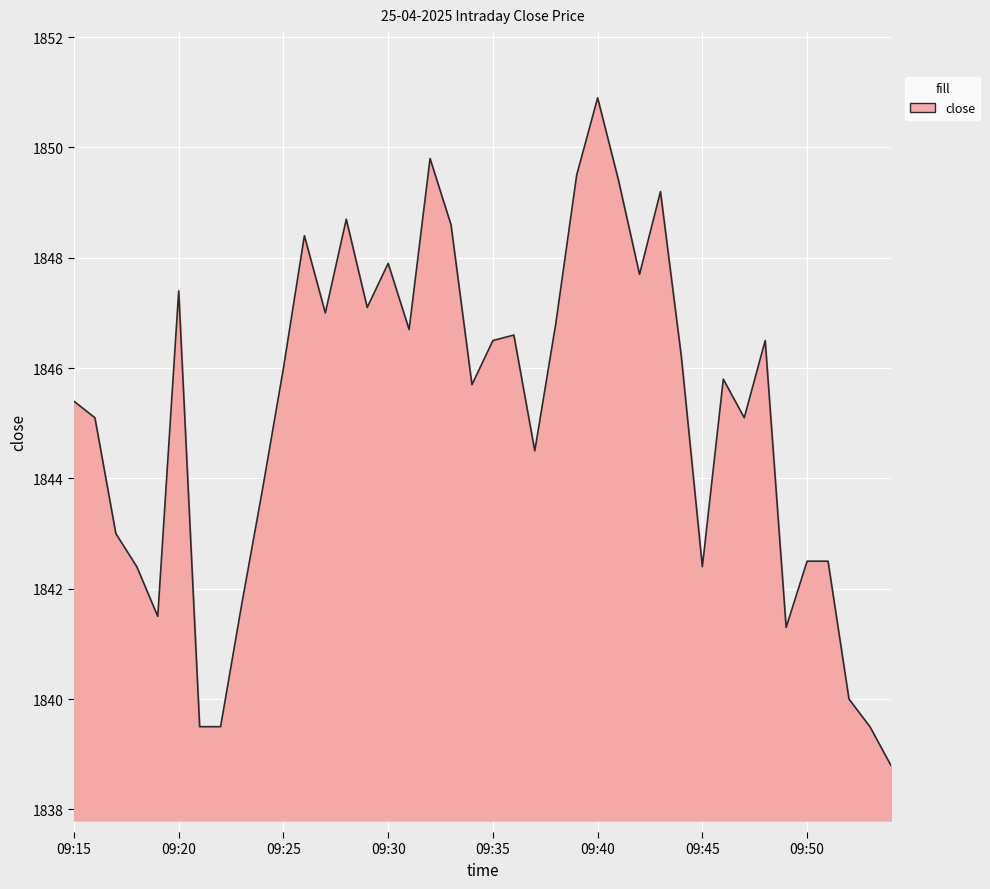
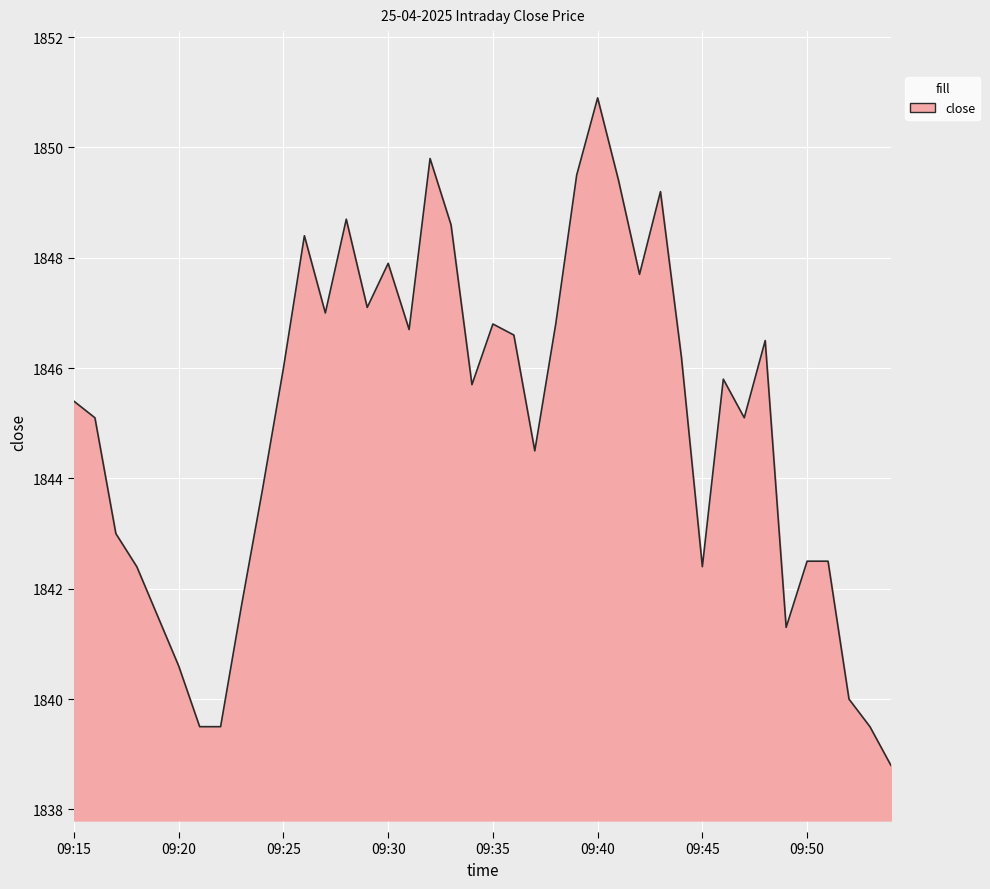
09:20: 1847.4 -> 1840.6
09:35: 1846.5 -> 1846.8
